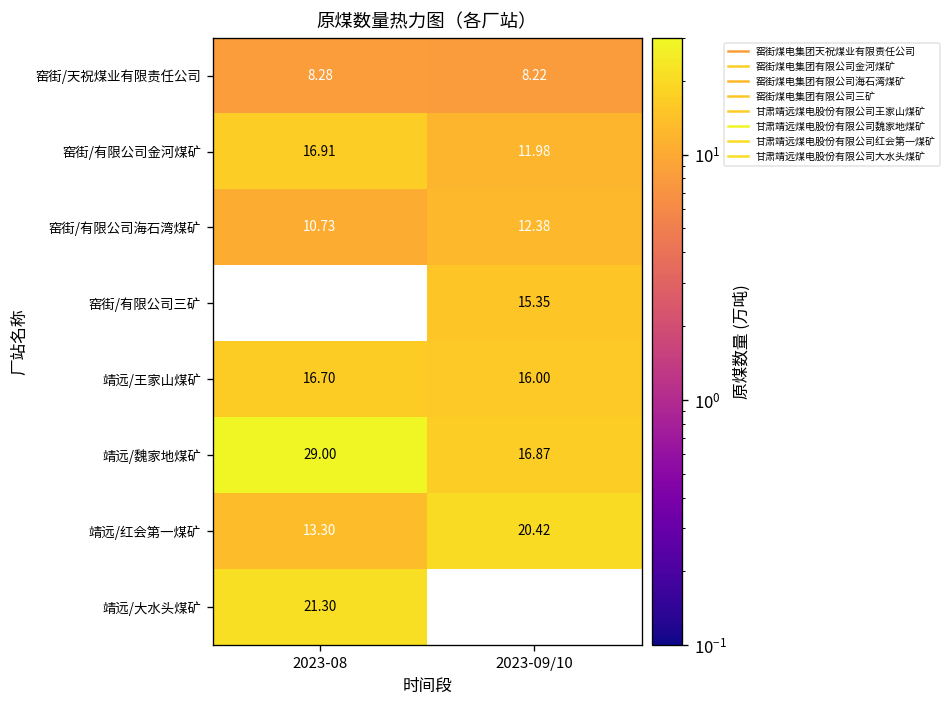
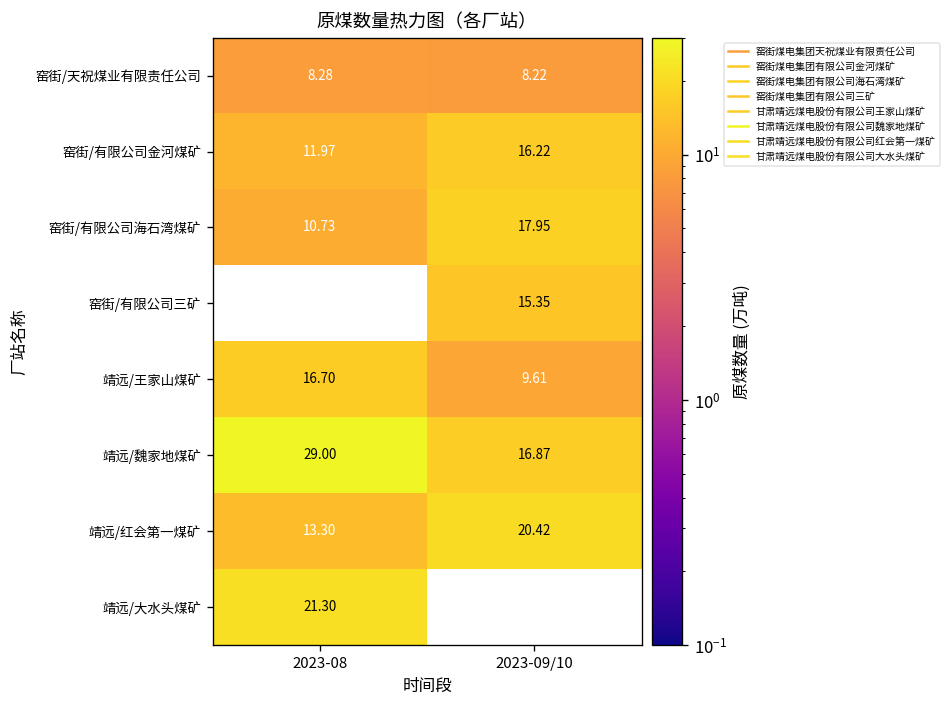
窑街/有限公司金河煤矿, 2023-08: 16.91 -> 11.97
窑街/有限公司金河煤矿, 2023-09/10: 11.98 -> 16.22
窑街/有限公司海石湾煤矿, 2023-09/10: 12.38 -> 17.95
靖远/王家山煤矿, 2023-09/10: 16.00 -> 9.61
